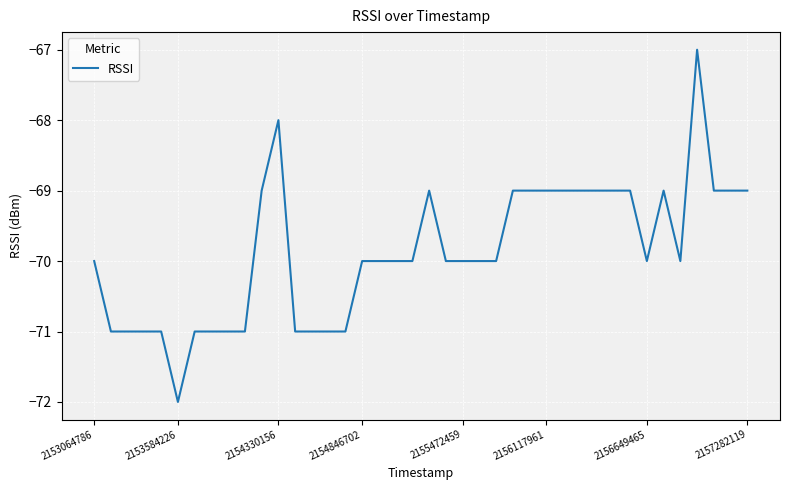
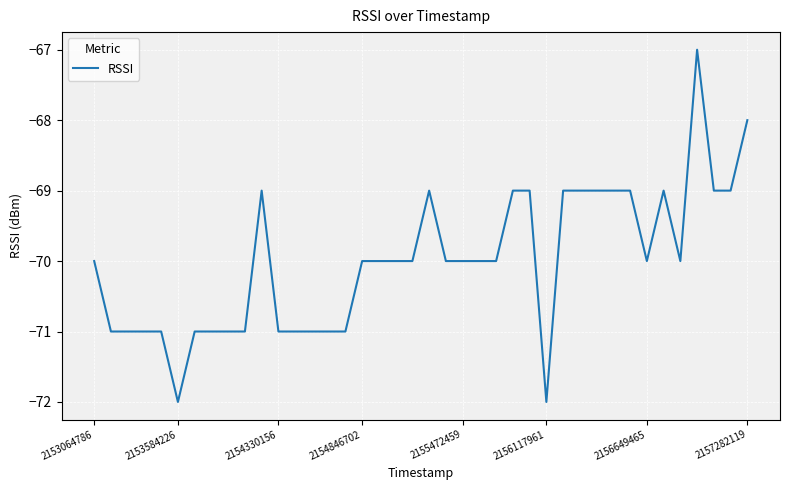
2154330156: -68 -> -71
2156117961: -69 -> -72
2157282119: -69 -> -68
